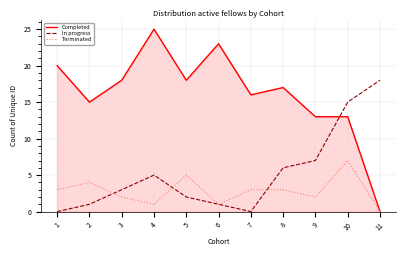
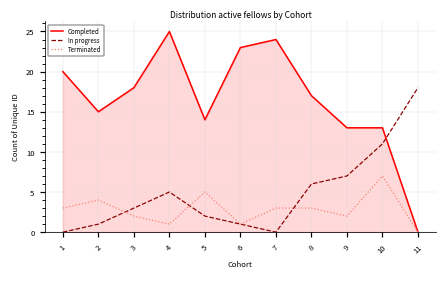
Completed, 5: 18 -> 14
Completed, 7: 16 -> 24
In progress, 10: 15 -> 11
